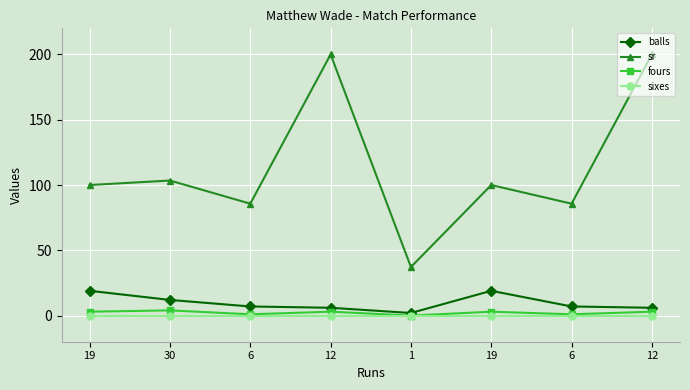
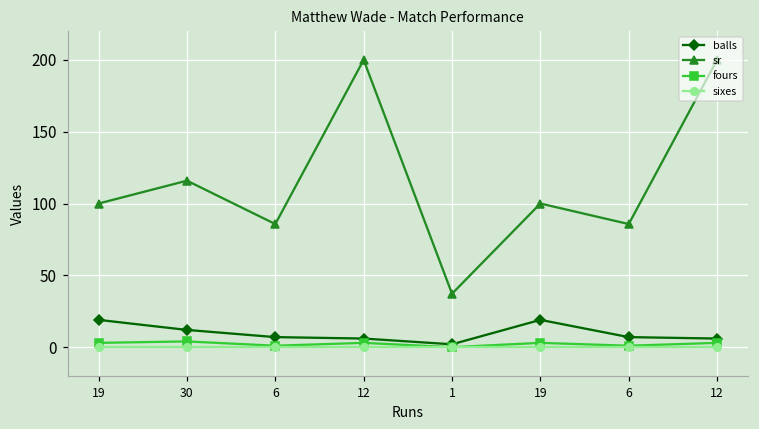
sr, 30: 103 -> 116
